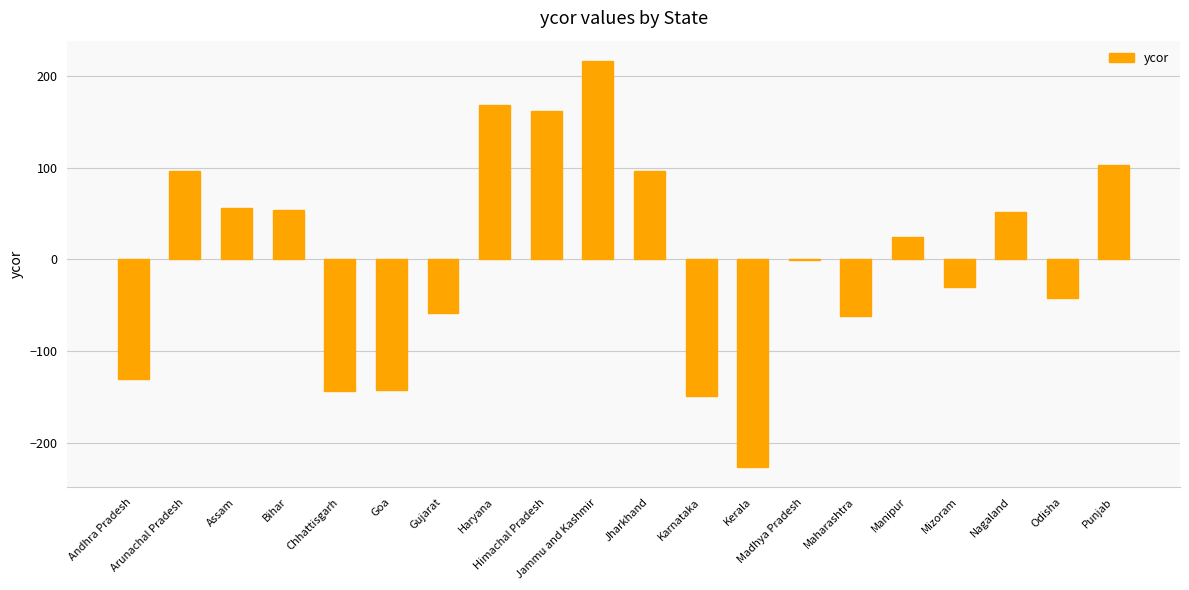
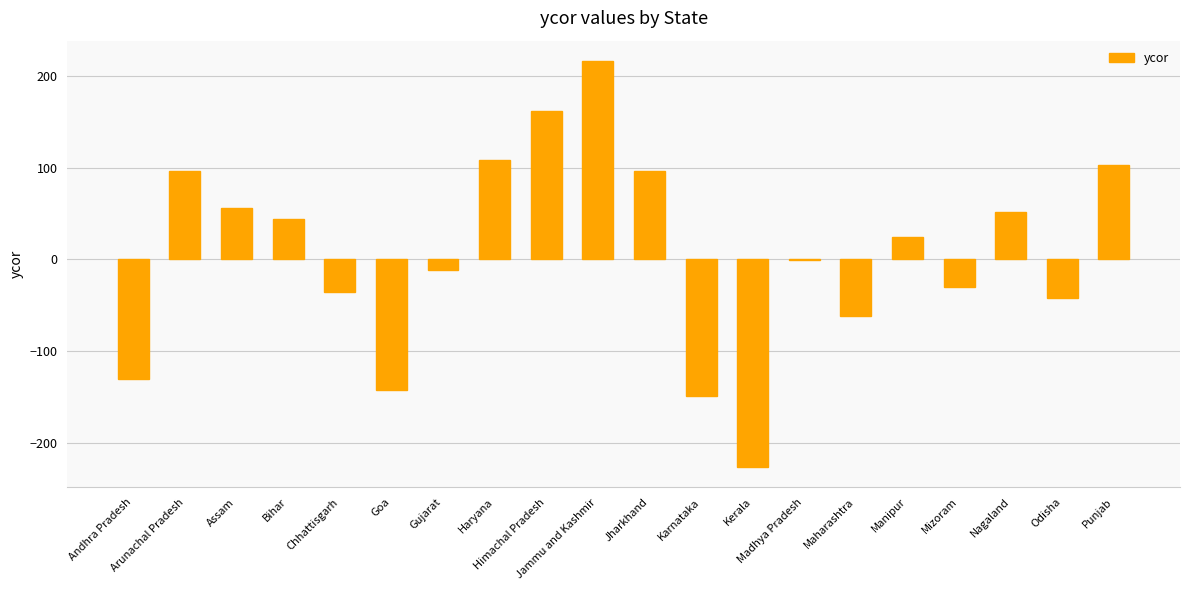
Bihar: 50 -> 40
Chhattisgarh: -140 -> -40
Gujarat: -60 -> -10
Haryana: 170 -> 110
